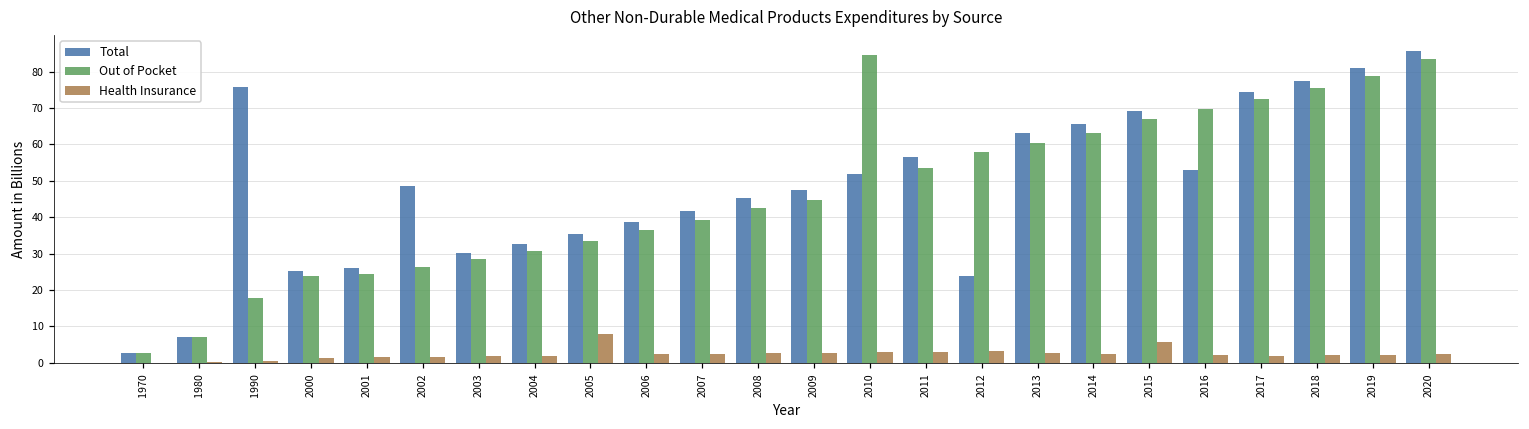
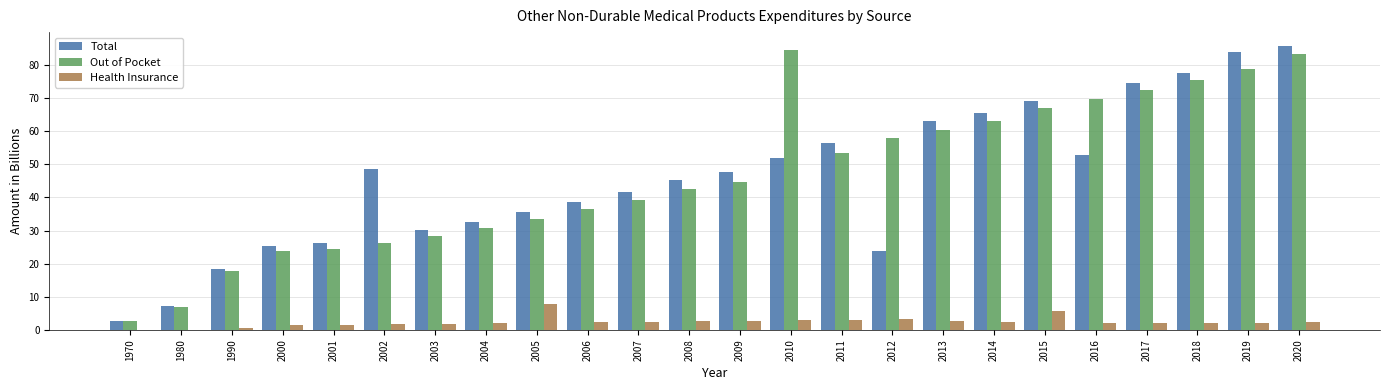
Total, 1990: 76 -> 19
Total, 2019: 81 -> 84
